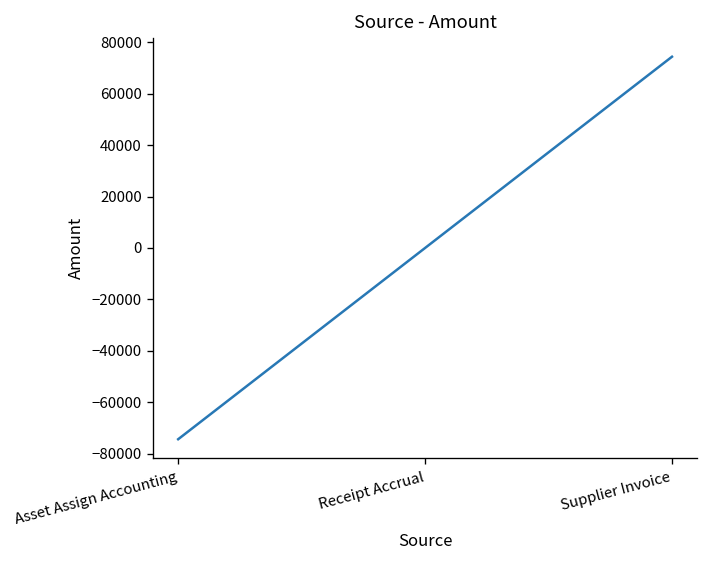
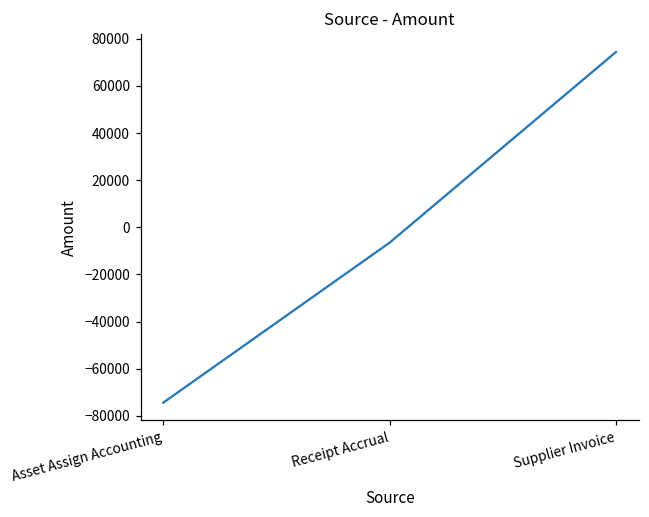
Receipt Accrual: 0 -> -7000
